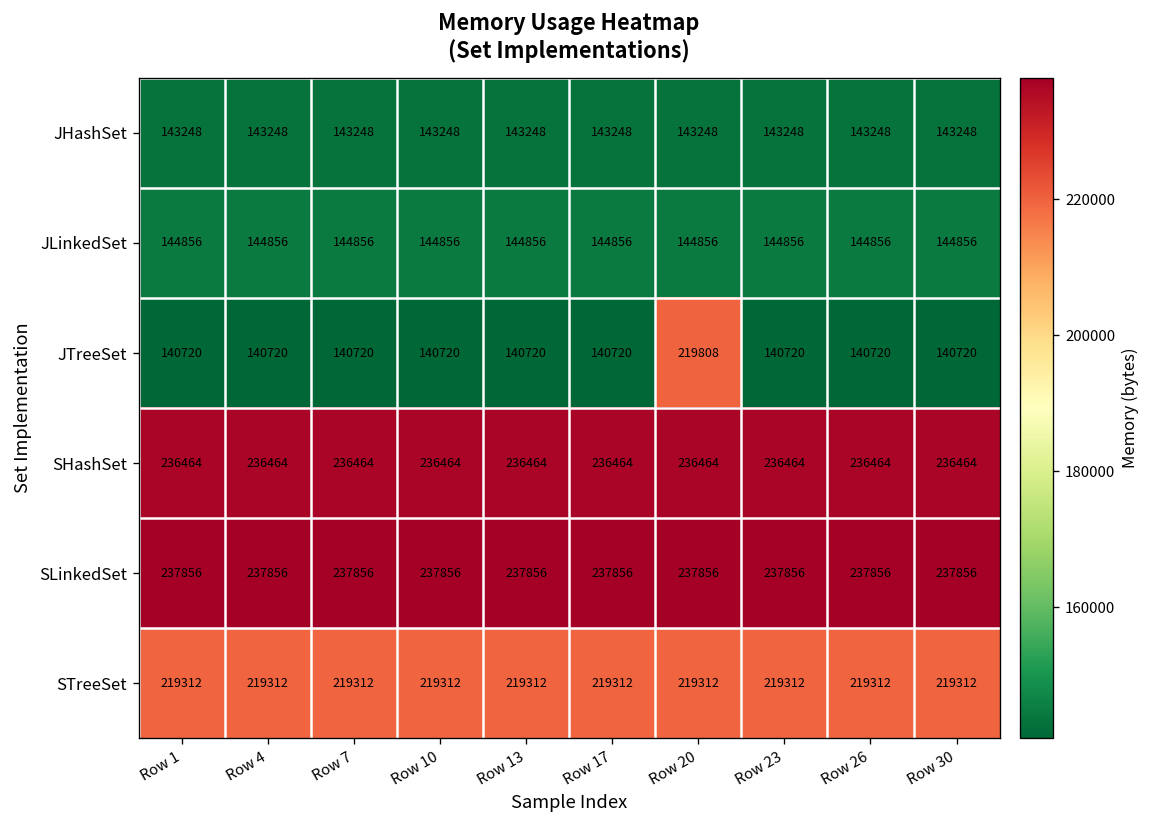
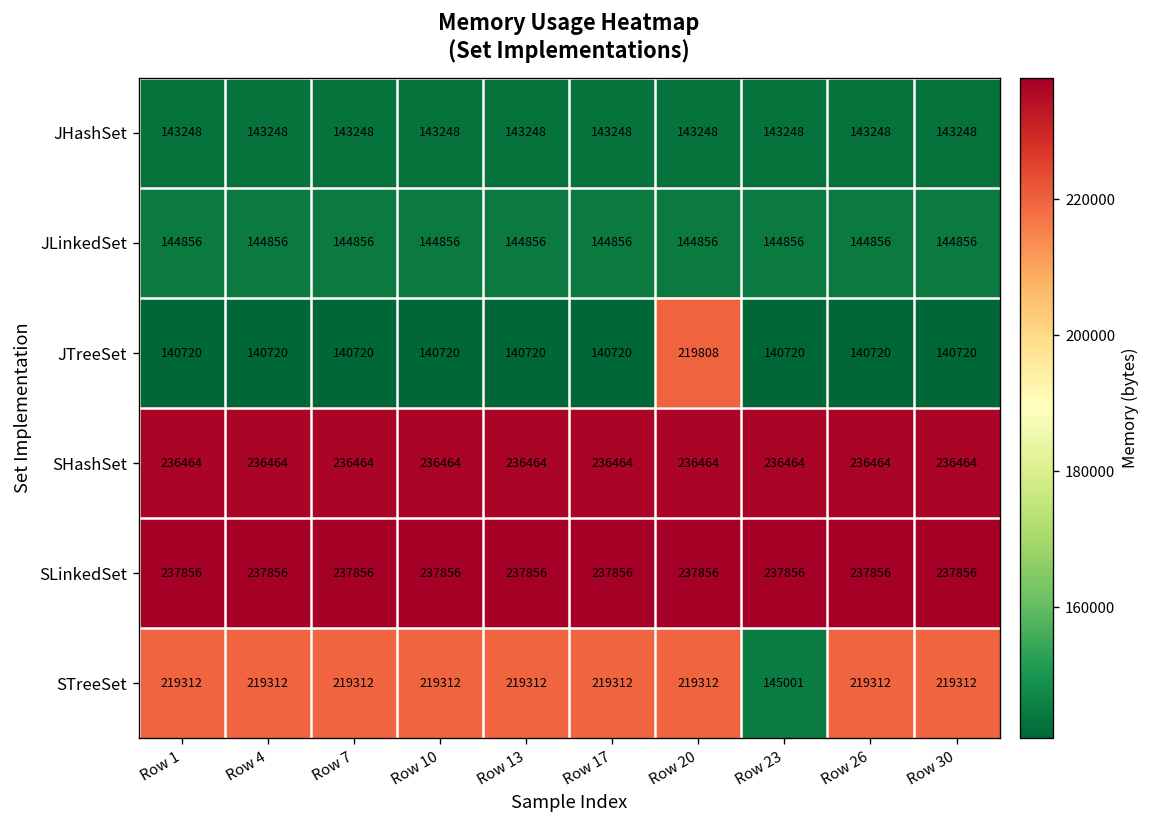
STreeSet, Row 23: 219312 -> 145001
